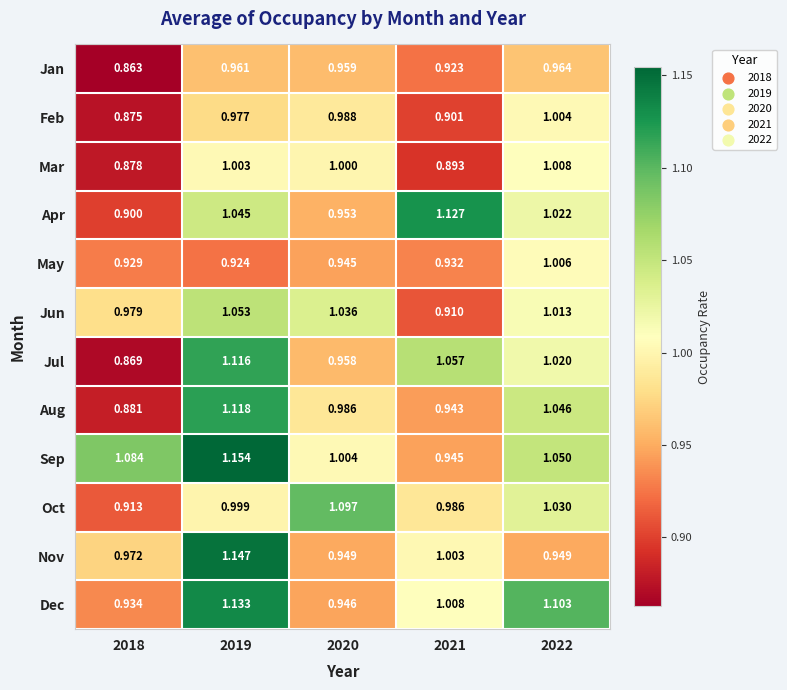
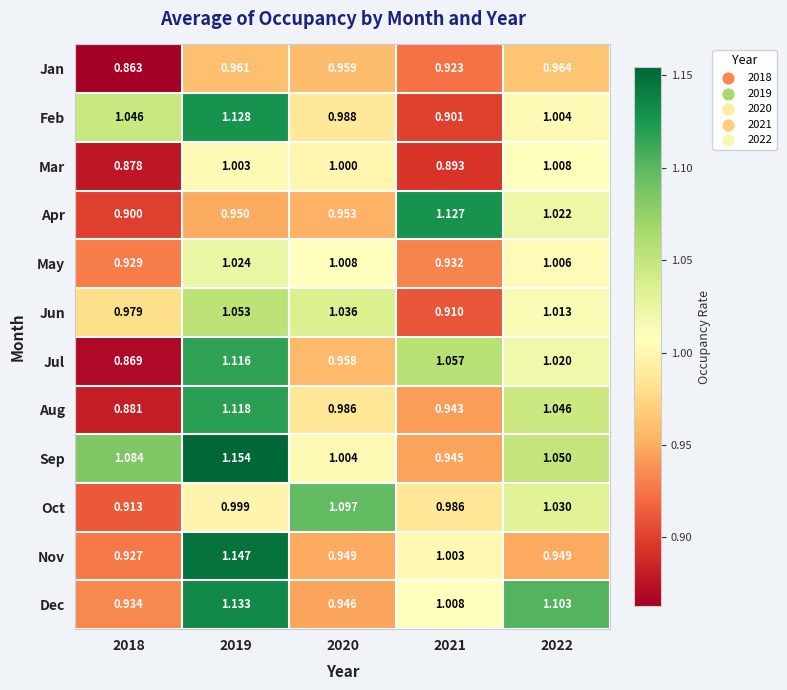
Feb, 2018: 0.875 -> 1.046
Feb, 2019: 0.977 -> 1.128
Apr, 2019: 1.045 -> 0.950
May, 2019: 0.924 -> 1.024
May, 2020: 0.945 -> 1.008
Nov, 2018: 0.972 -> 0.927
